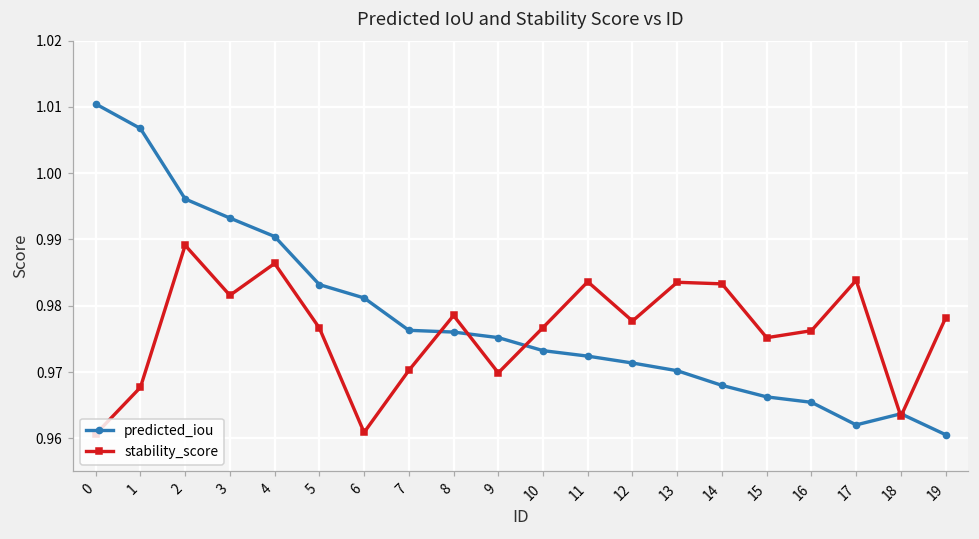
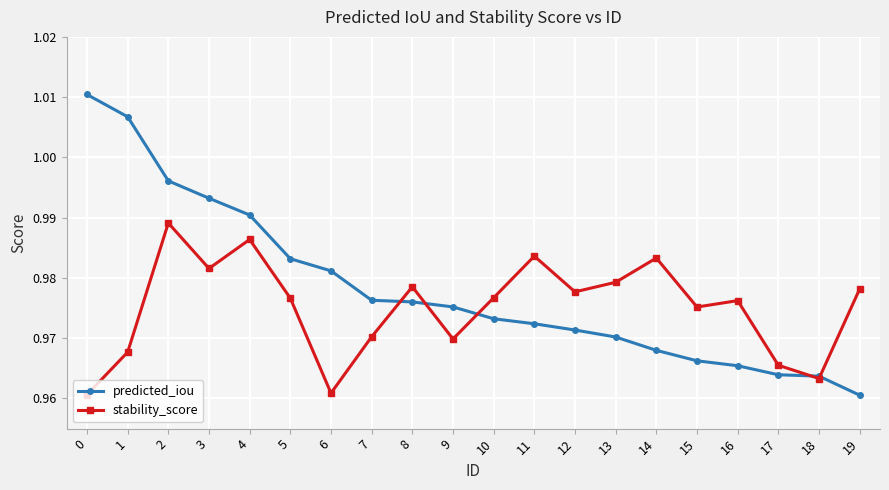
stability_score, 13: 0.984 -> 0.979
predicted_iou, 17: 0.962 -> 0.964
stability_score, 17: 0.984 -> 0.966
